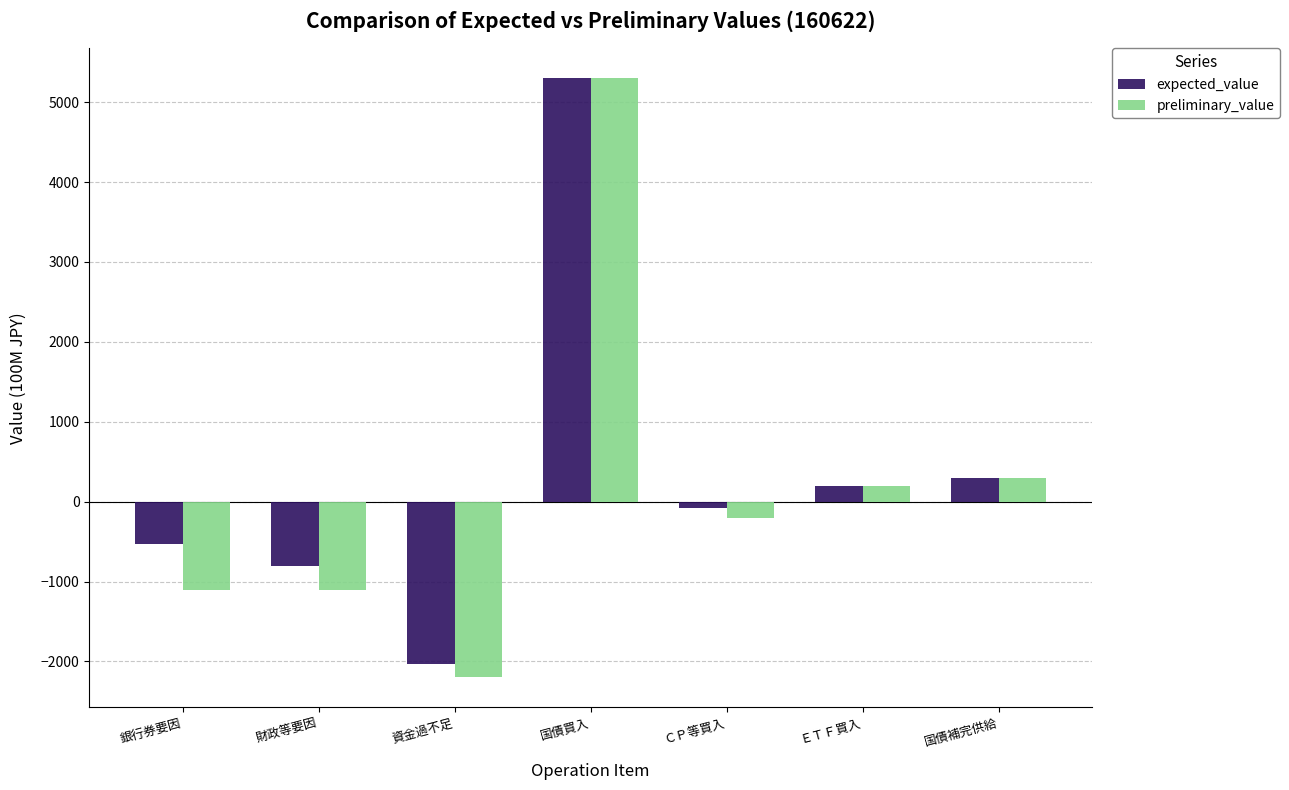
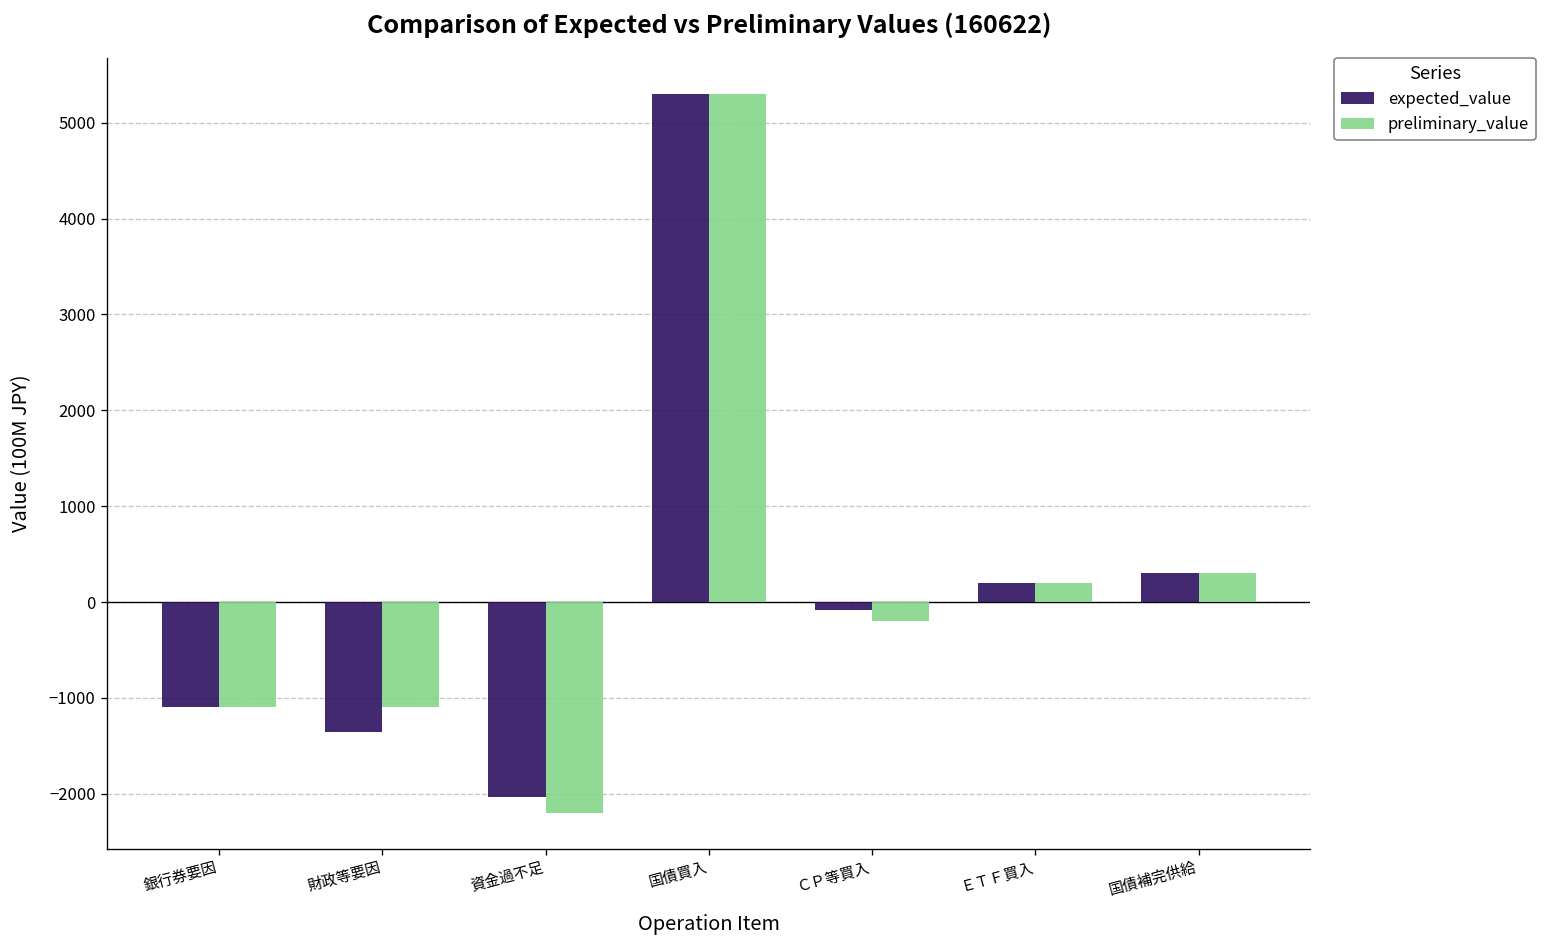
expected_value, 銀行券要因: -500 -> -1100
expected_value, 財政等要因: -800 -> -1400
